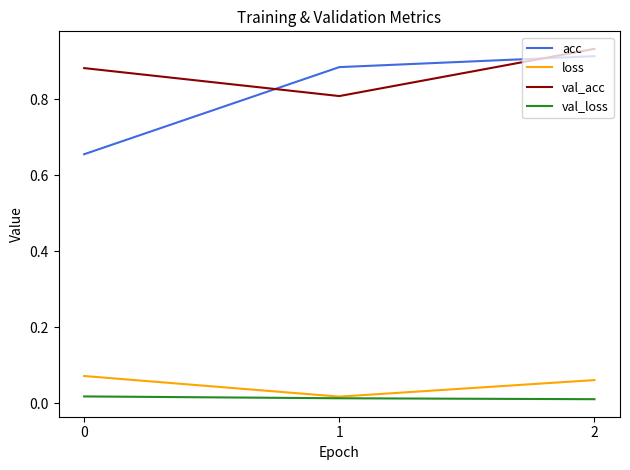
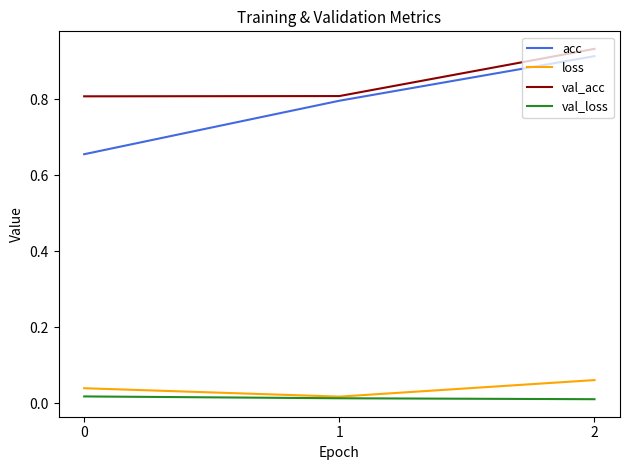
loss, 0: 0.07 -> 0.04
val_acc, 0: 0.88 -> 0.81
acc, 1: 0.88 -> 0.80
